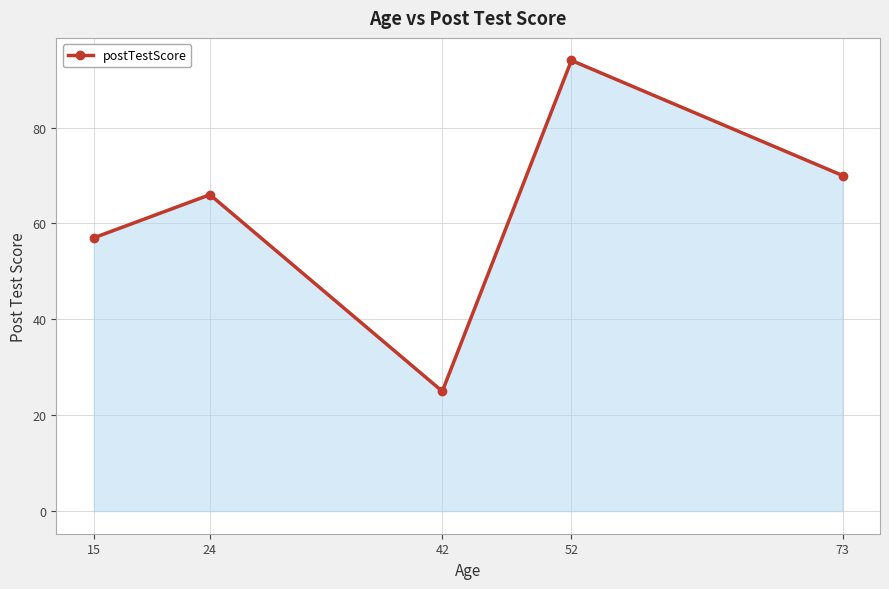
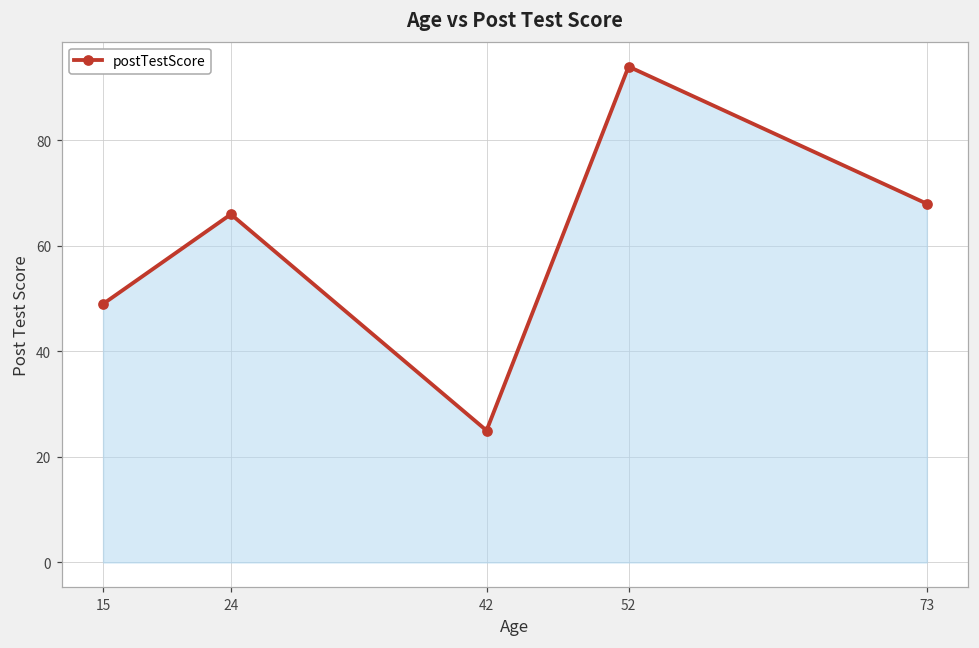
15: 57 -> 49
73: 70 -> 68
